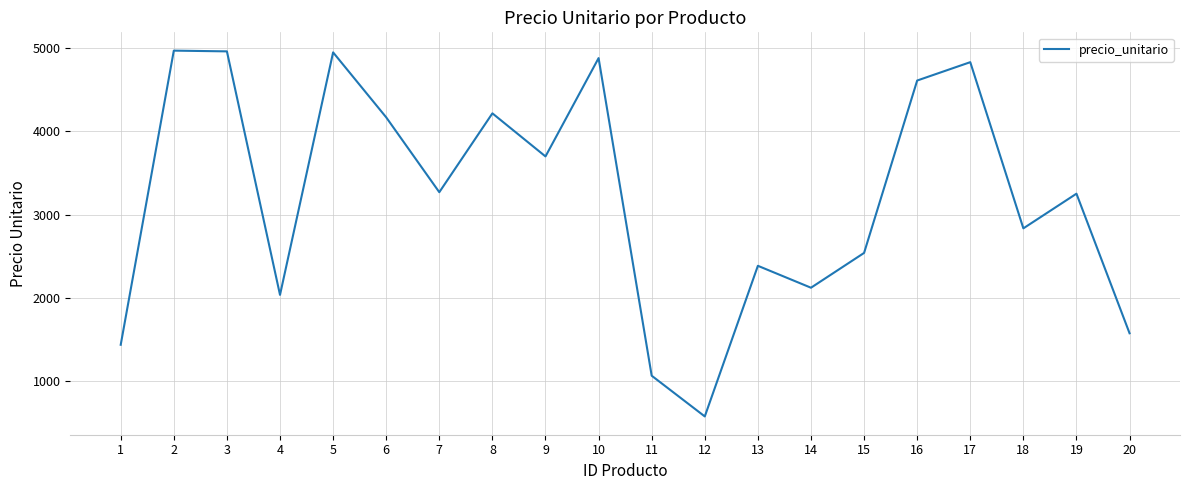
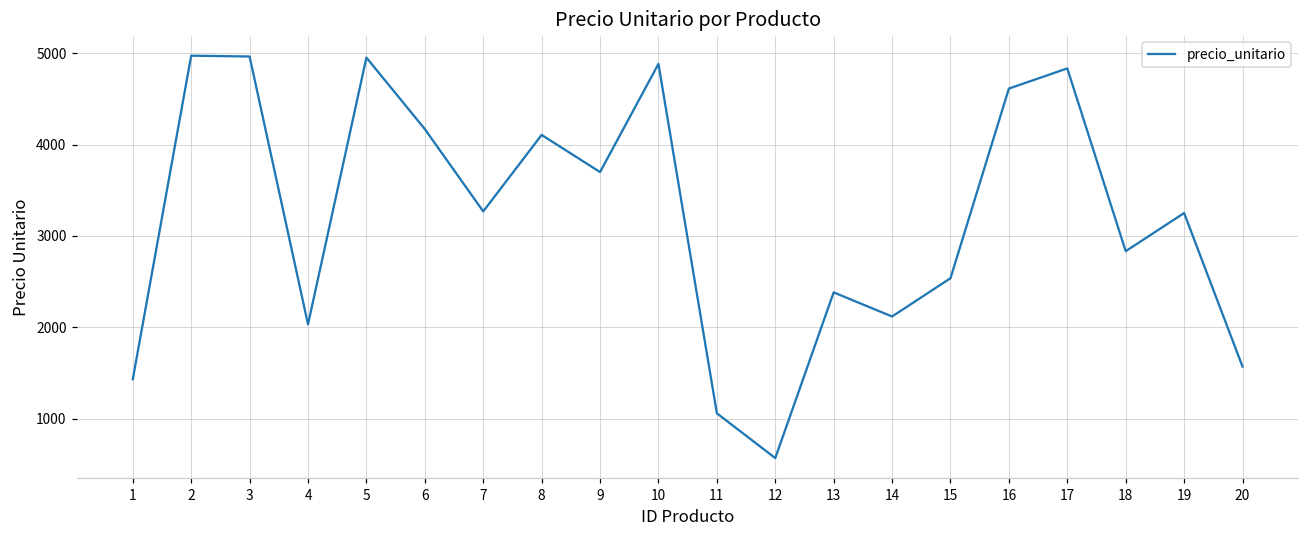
8: 4200 -> 4100
